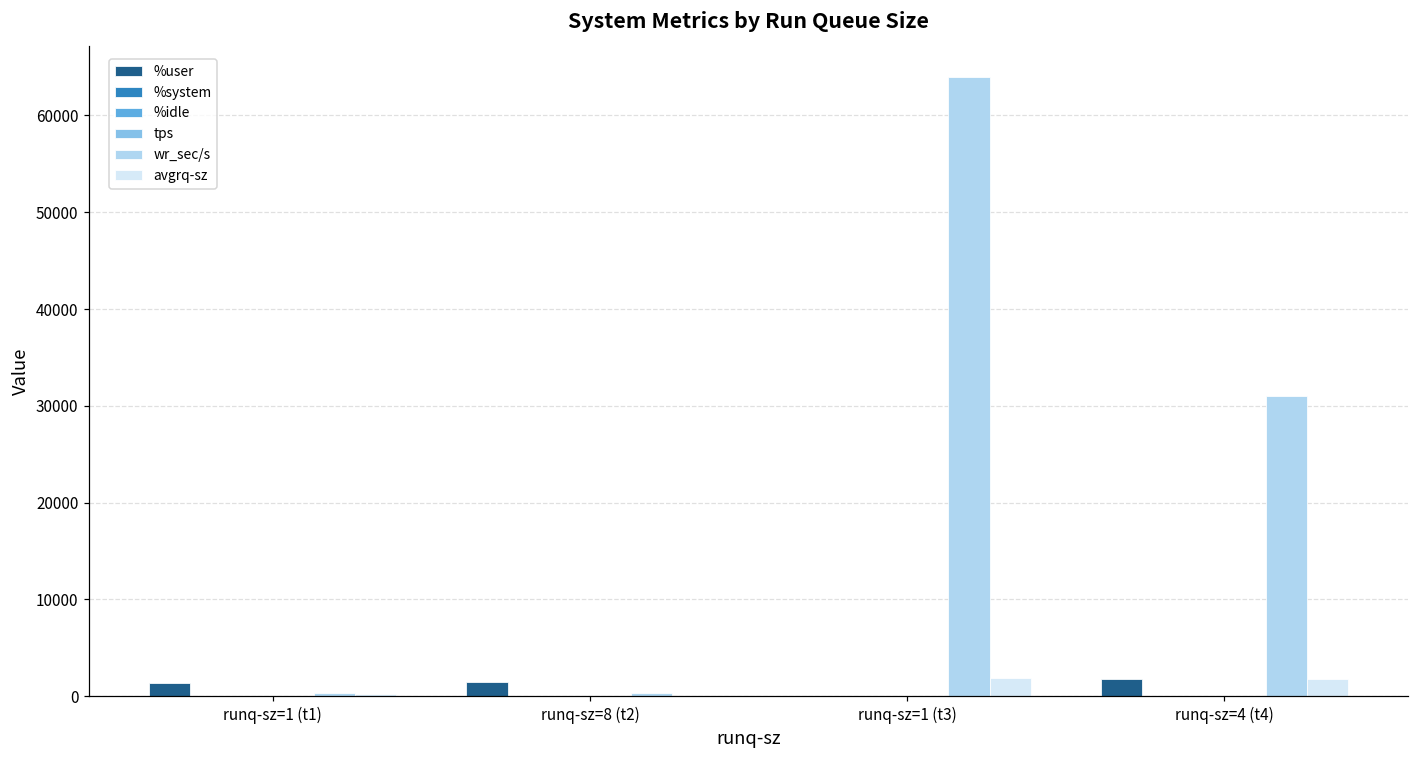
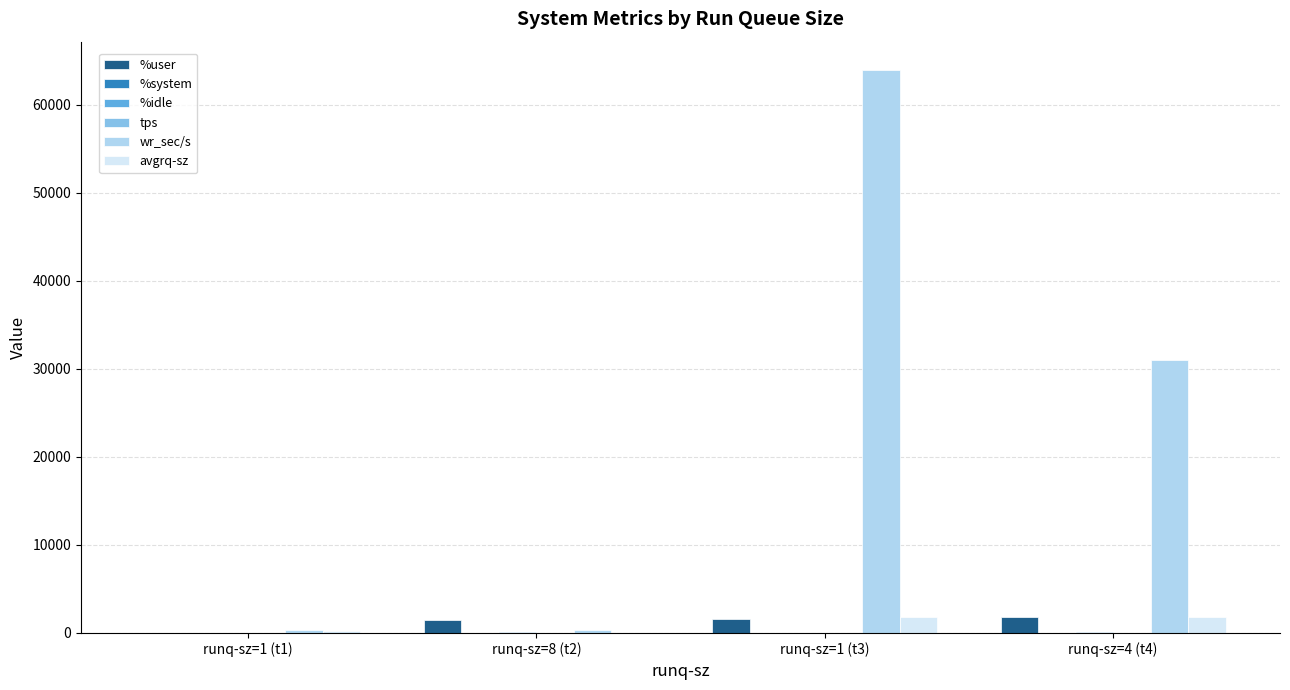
%user, runq-sz=1 (t1): 1000 -> 0
%user, runq-sz=1 (t3): 0 -> 2000
